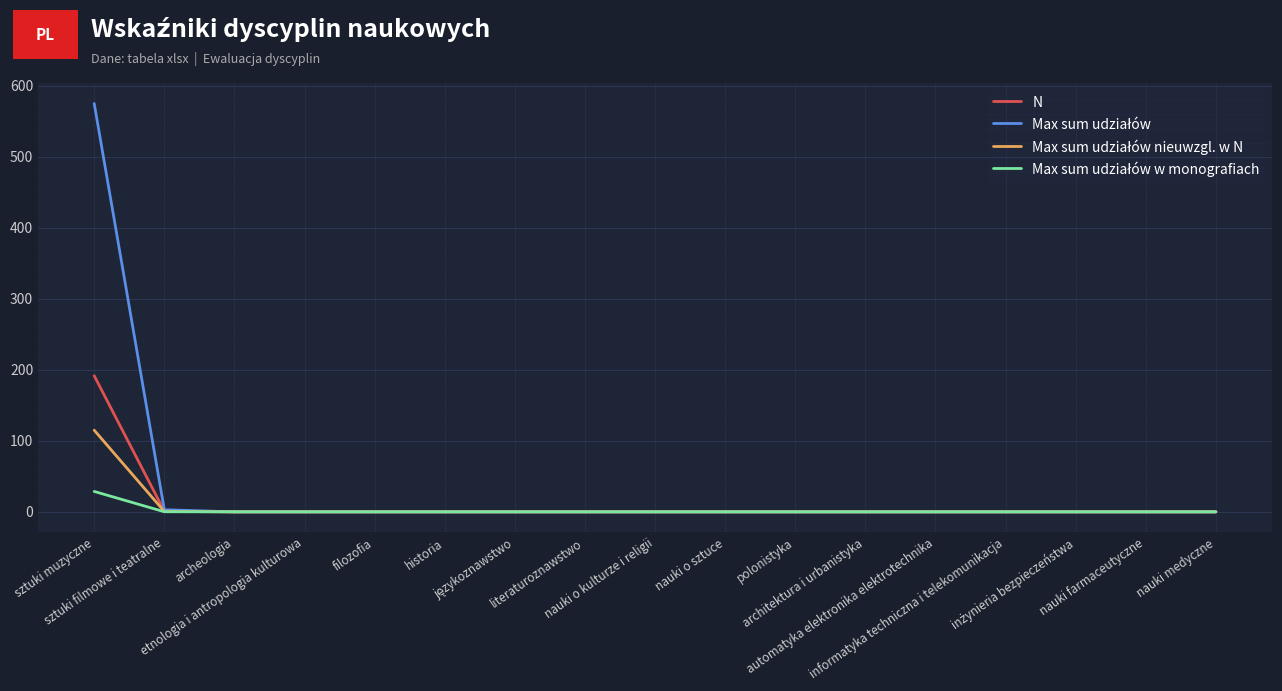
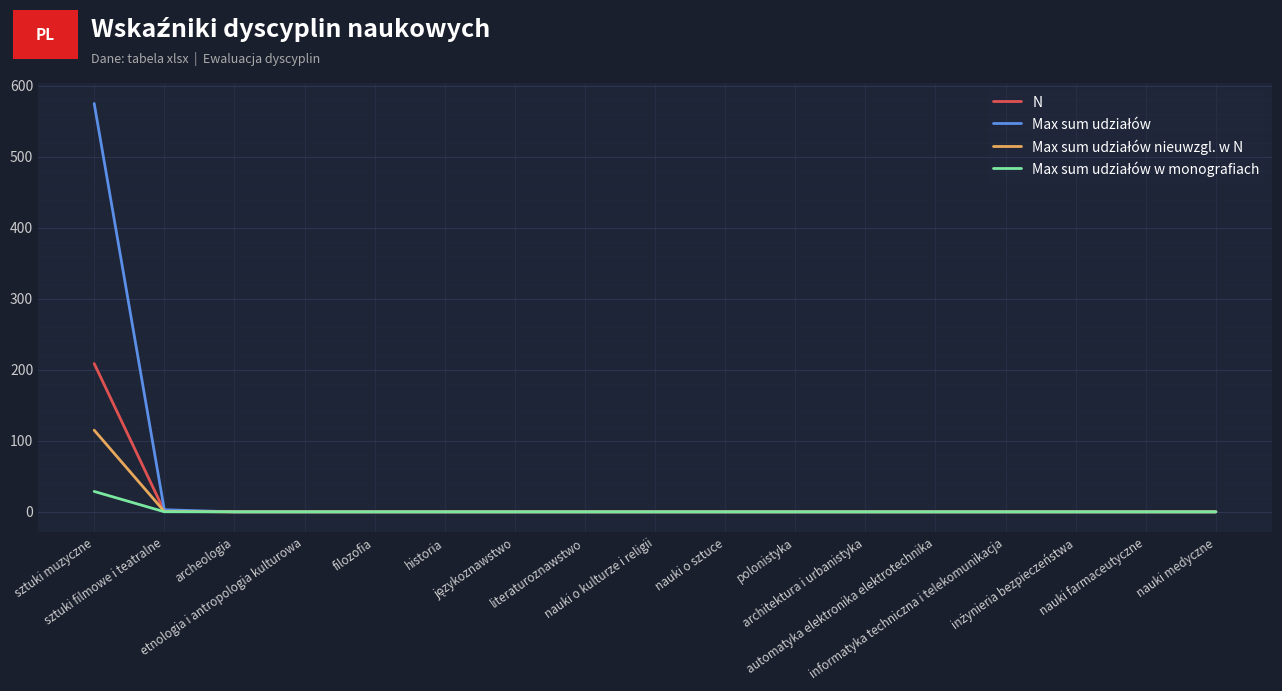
N, sztuki muzyczne: 190 -> 210
